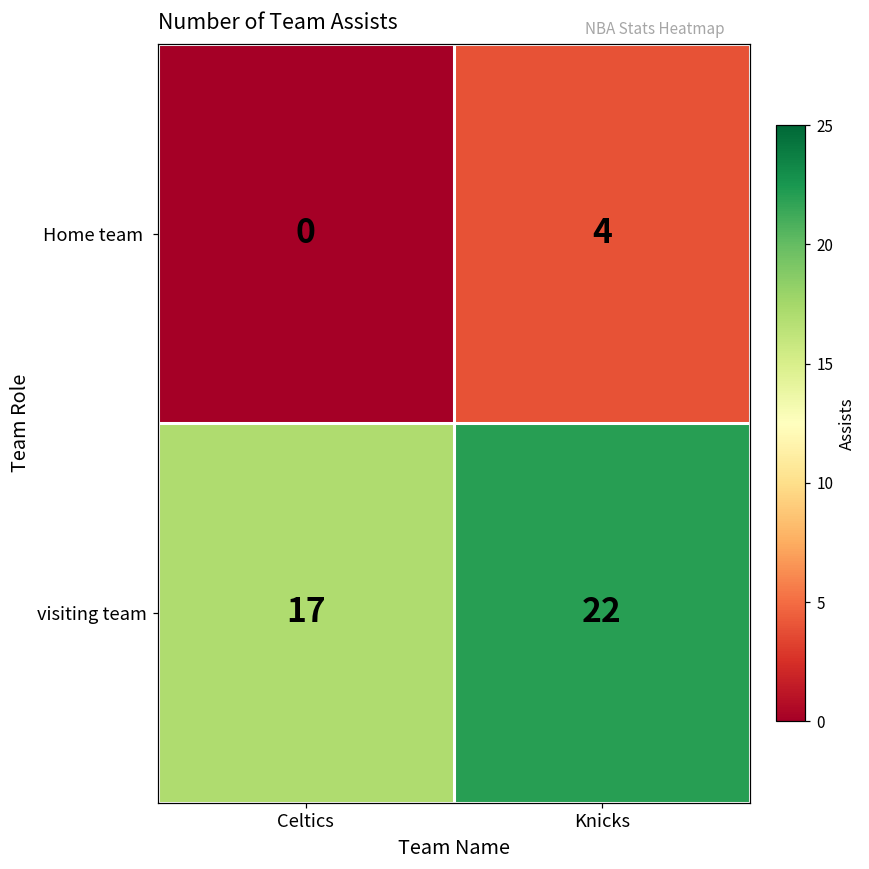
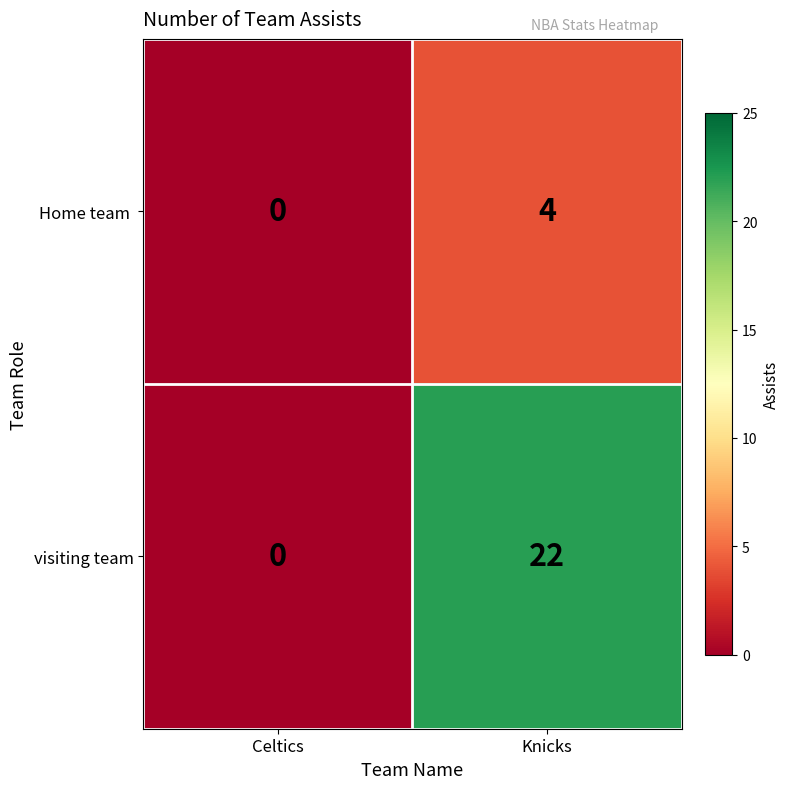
visiting team, Celtics: 17 -> 0
